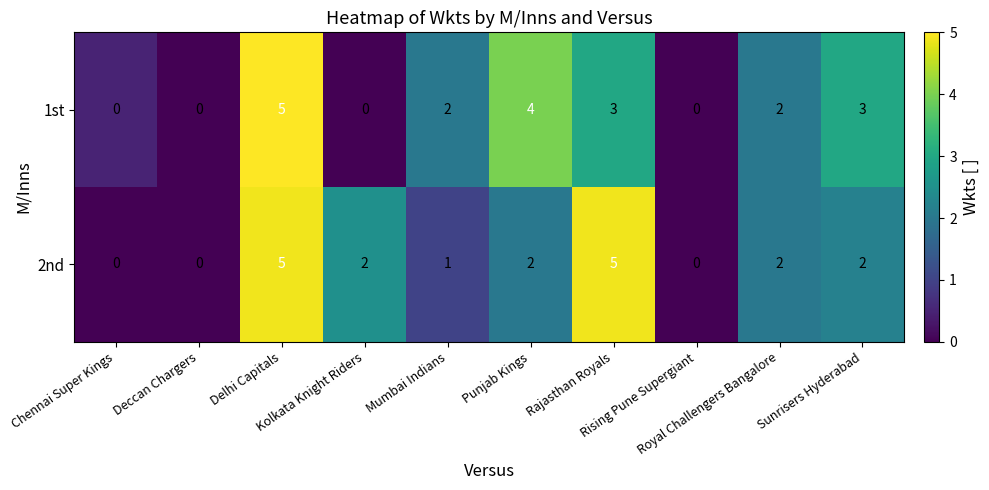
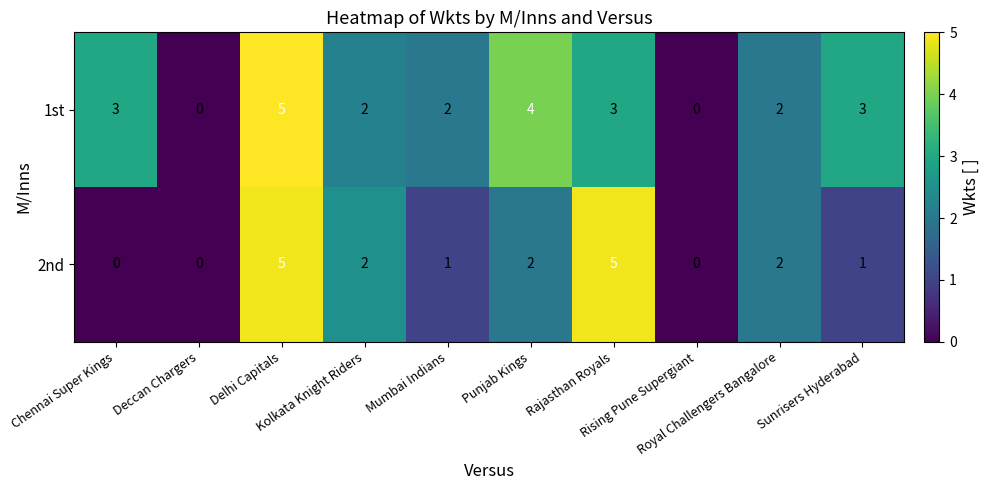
1st, Chennai Super Kings: 0 -> 3
1st, Kolkata Knight Riders: 0 -> 2
2nd, Sunrisers Hyderabad: 2 -> 1
